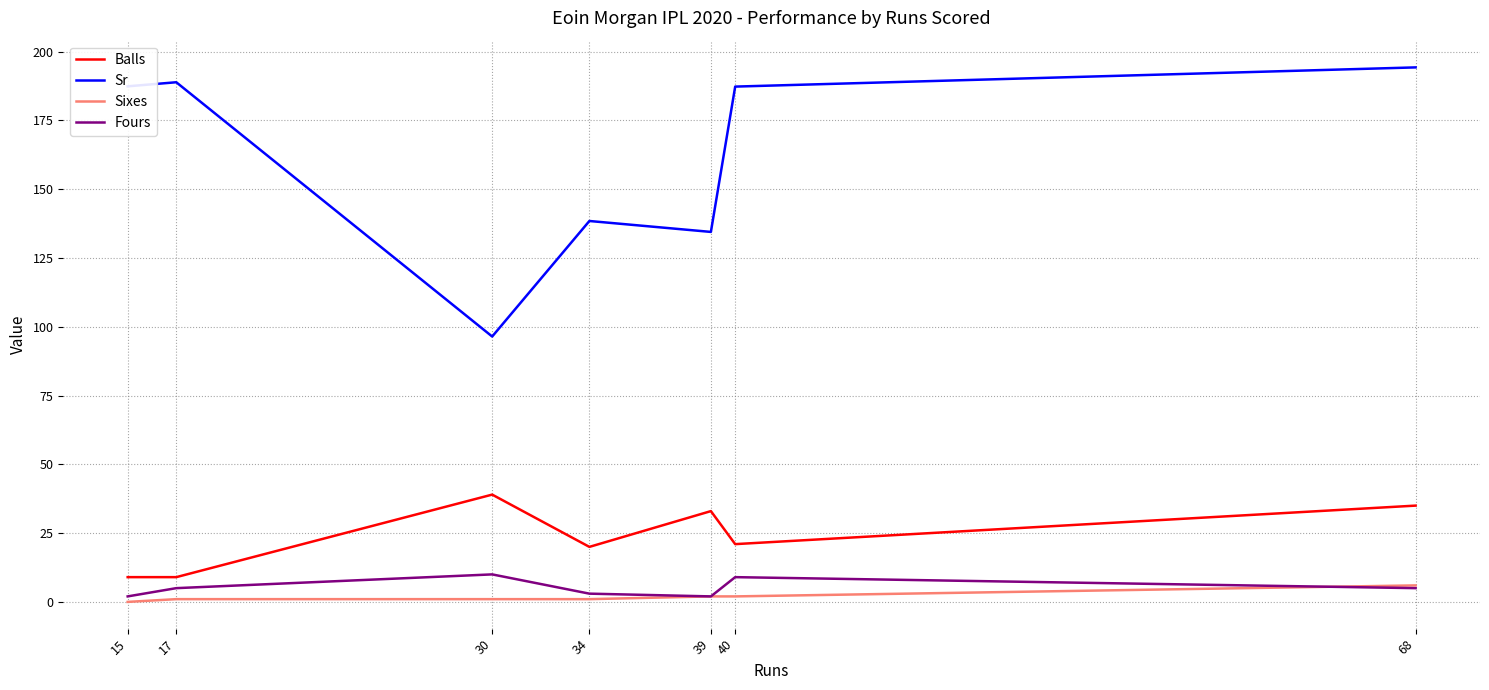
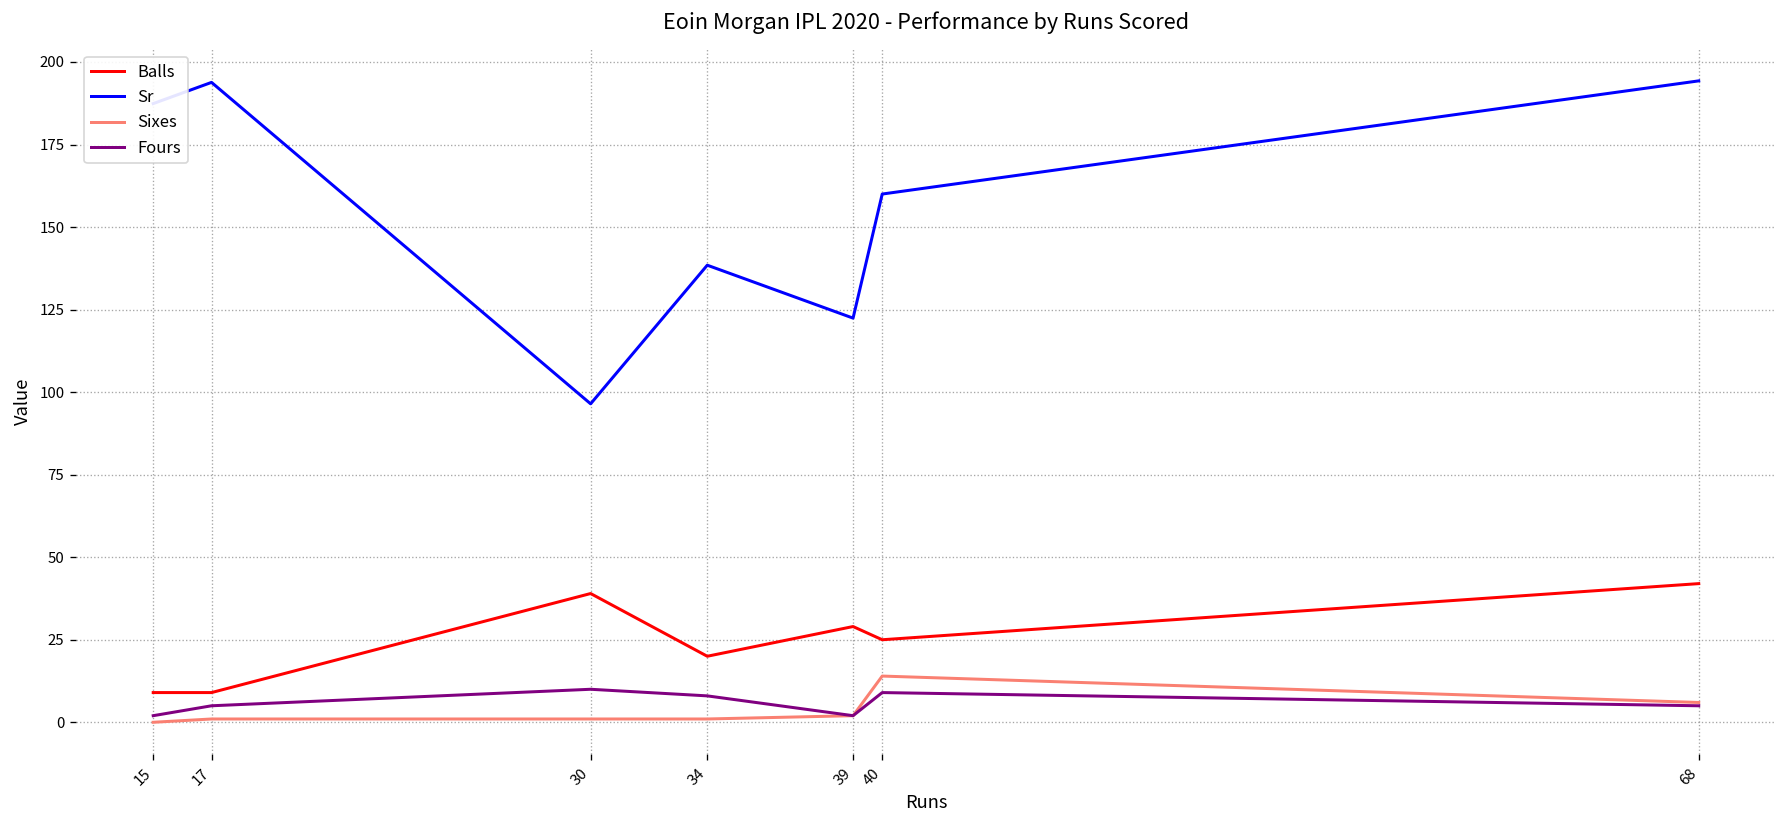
Sr, 17: 189 -> 194
Fours, 34: 3 -> 8
Balls, 39: 33 -> 29
Sr, 39: 134 -> 122
Balls, 40: 21 -> 25
Sr, 40: 187 -> 160
Sixes, 40: 2 -> 14
Balls, 68: 35 -> 42
